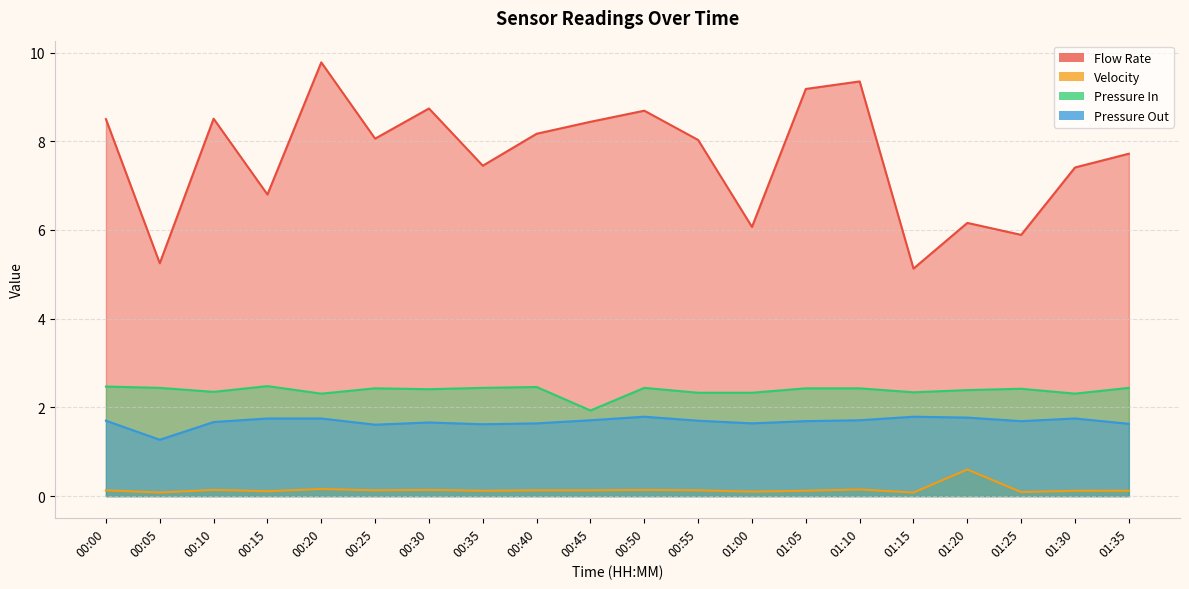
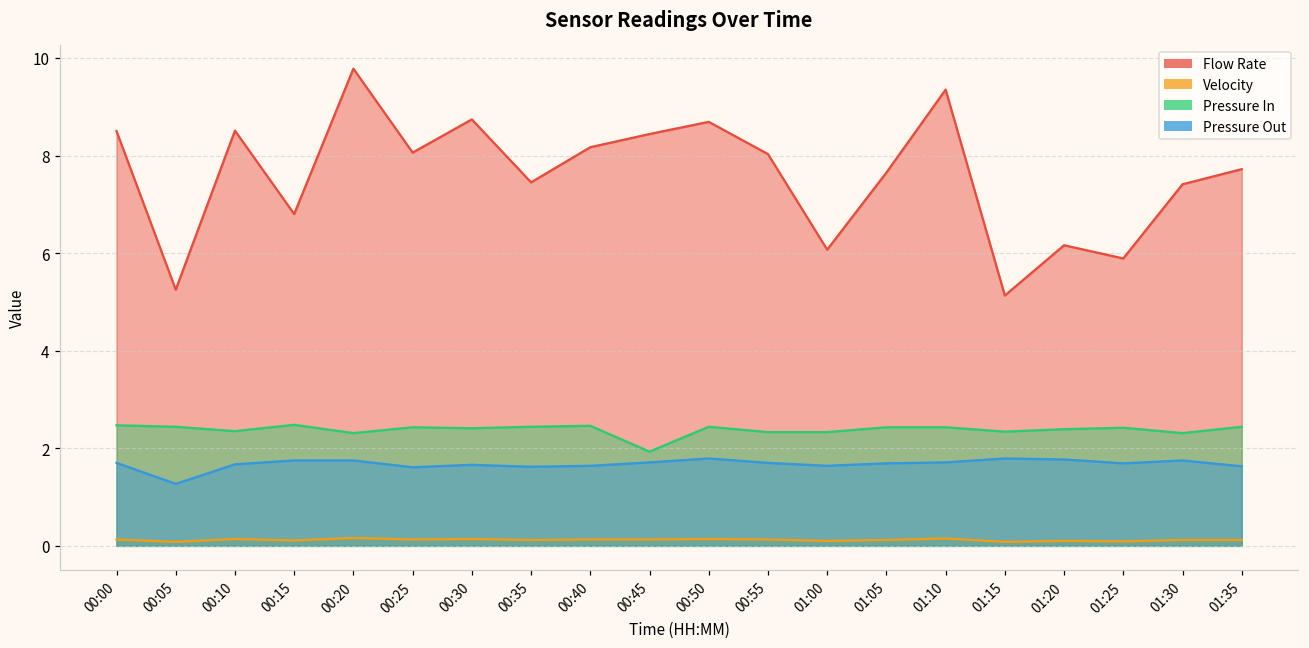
Flow Rate, 01:05: 9.2 -> 7.7
Velocity, 01:20: 0.6 -> 0.1
